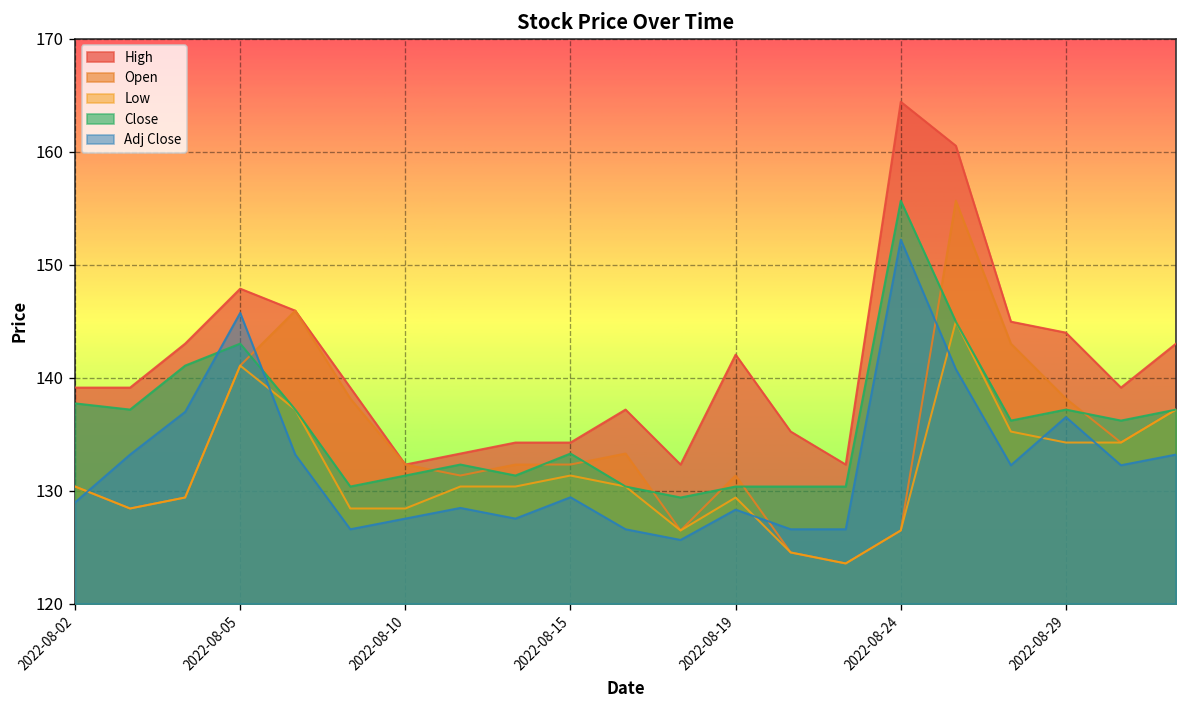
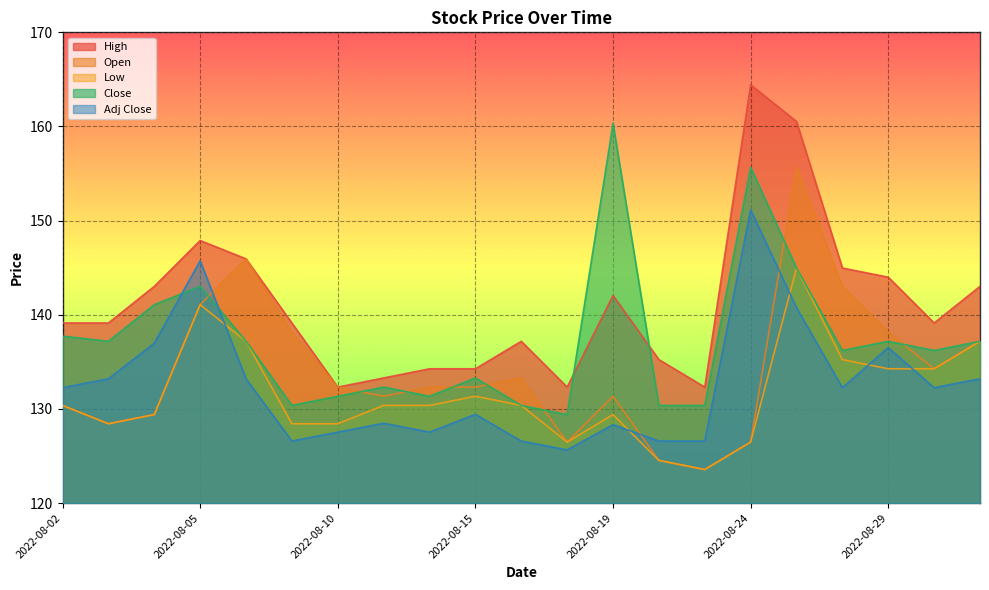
Adj Close, 2022-08-02: 129 -> 132
Close, 2022-08-19: 130 -> 160
Adj Close, 2022-08-24: 152 -> 151
